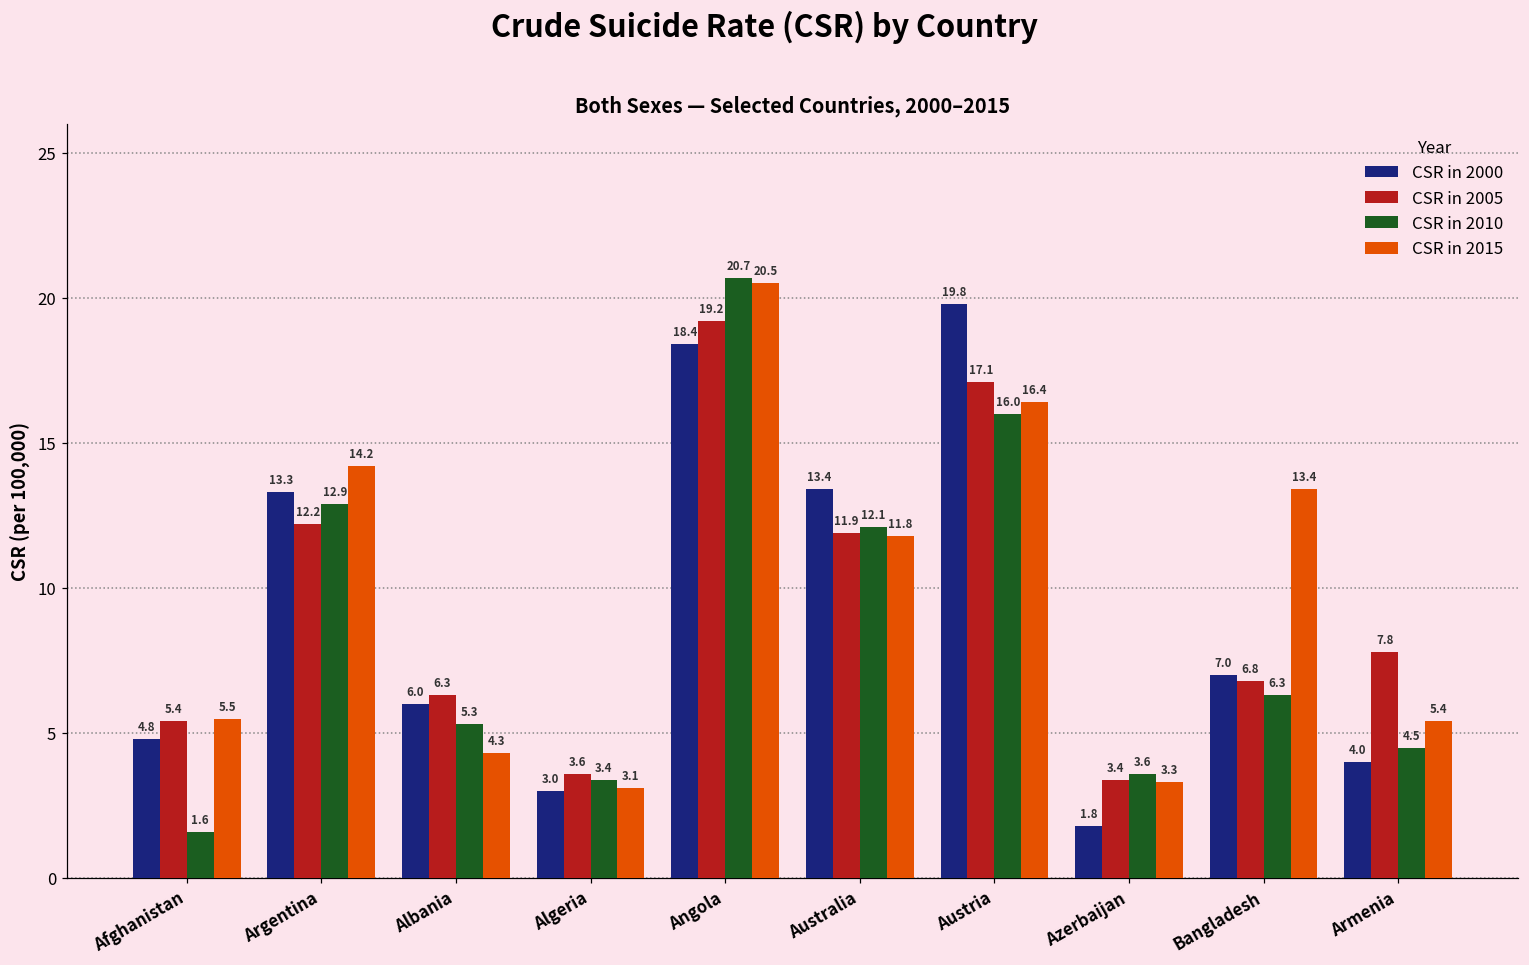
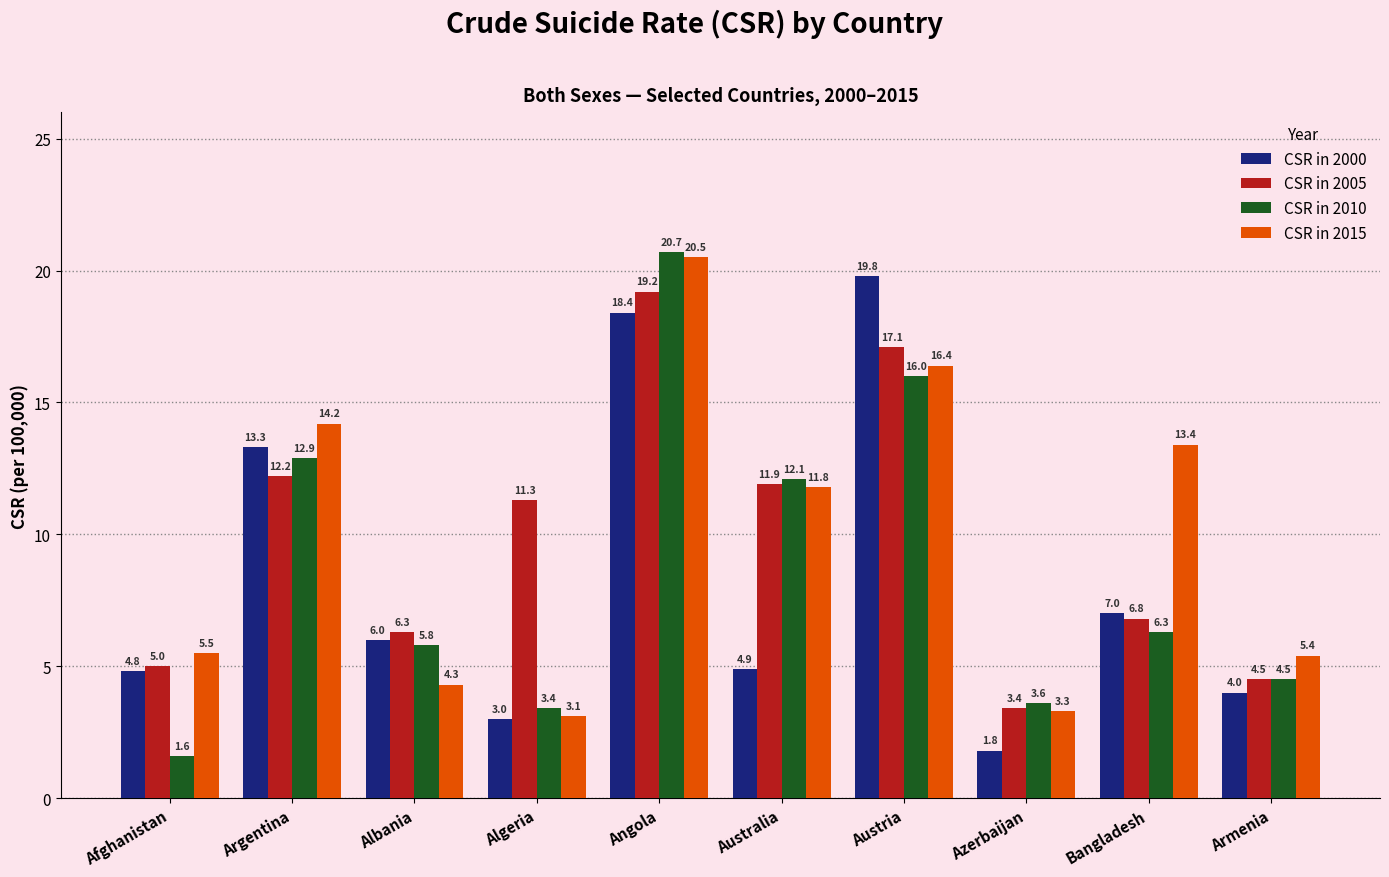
CSR in 2005, Afghanistan: 5.4 -> 5.0
CSR in 2010, Albania: 5.3 -> 5.8
CSR in 2005, Algeria: 3.6 -> 11.3
CSR in 2000, Australia: 13.4 -> 4.9
CSR in 2005, Armenia: 7.8 -> 4.5
